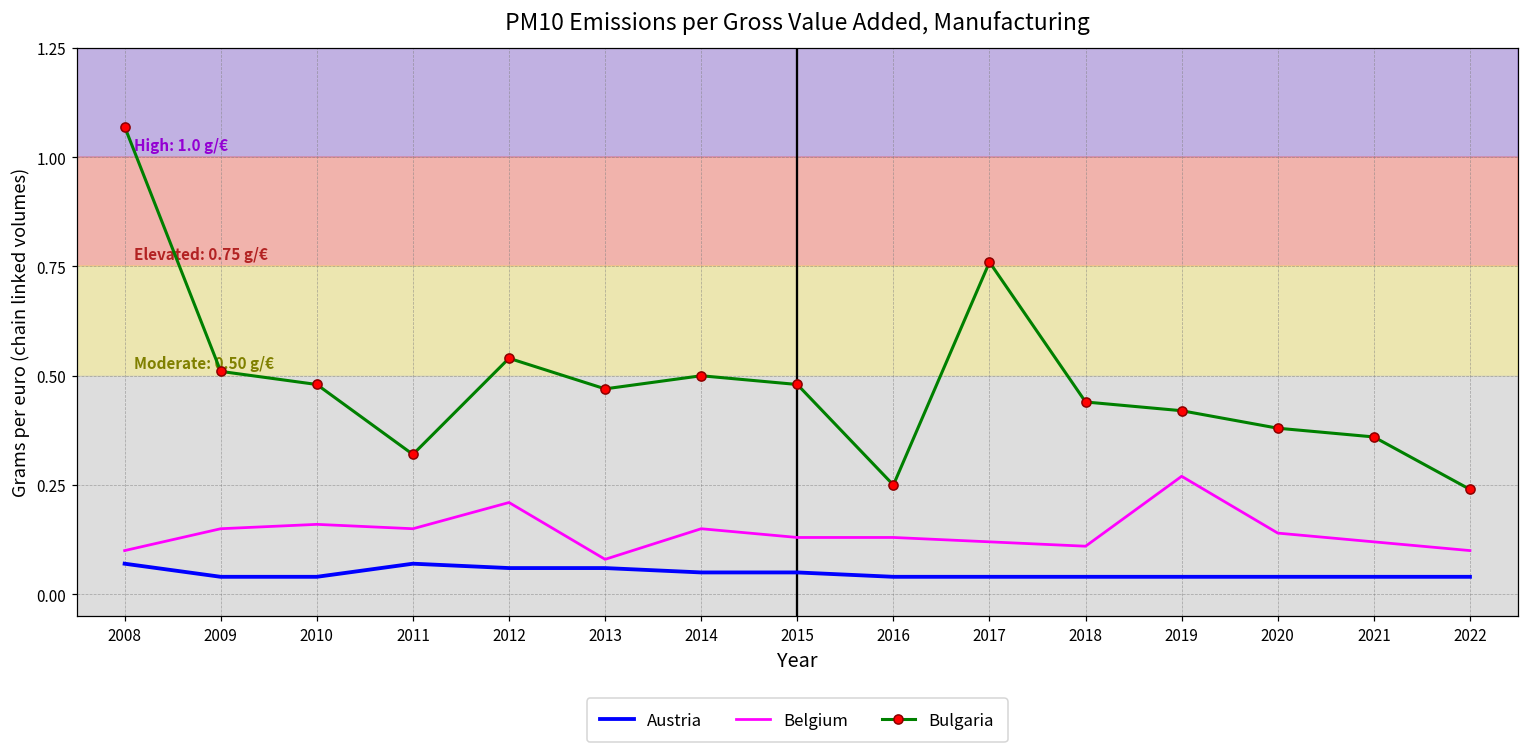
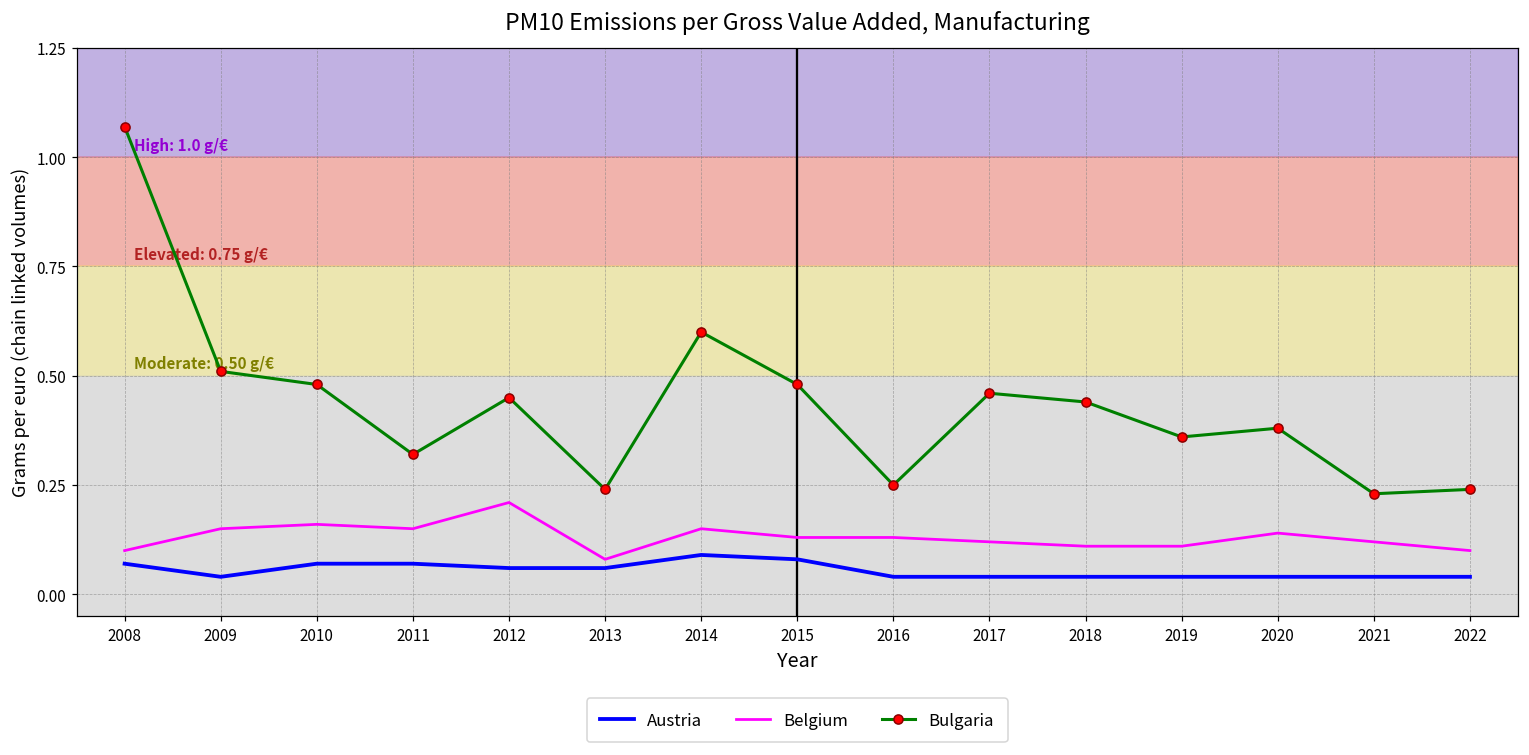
Austria, 2010: 0.04 -> 0.07
Bulgaria, 2012: 0.54 -> 0.45
Bulgaria, 2013: 0.47 -> 0.24
Austria, 2014: 0.05 -> 0.09
Bulgaria, 2014: 0.5 -> 0.6
Austria, 2015: 0.05 -> 0.08
Bulgaria, 2017: 0.76 -> 0.46
Belgium, 2019: 0.27 -> 0.11
Bulgaria, 2019: 0.42 -> 0.36
Bulgaria, 2021: 0.36 -> 0.23
